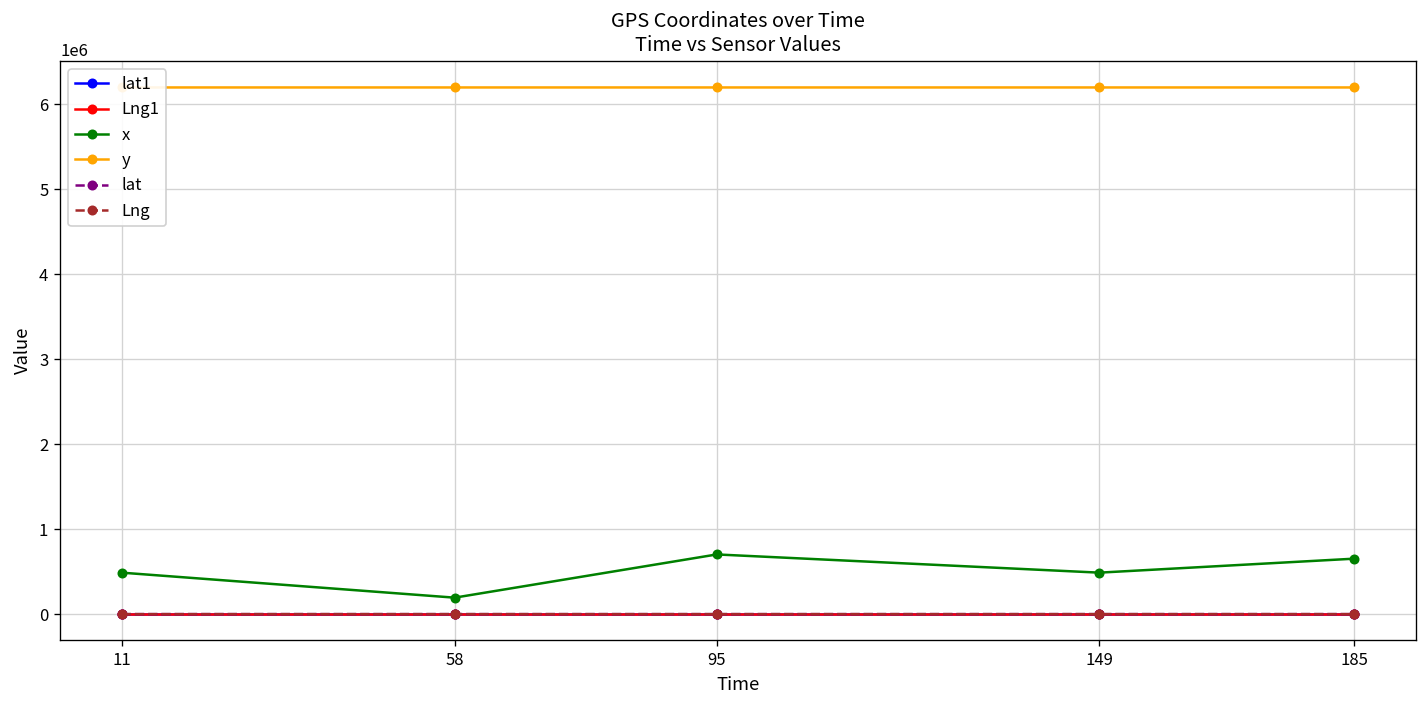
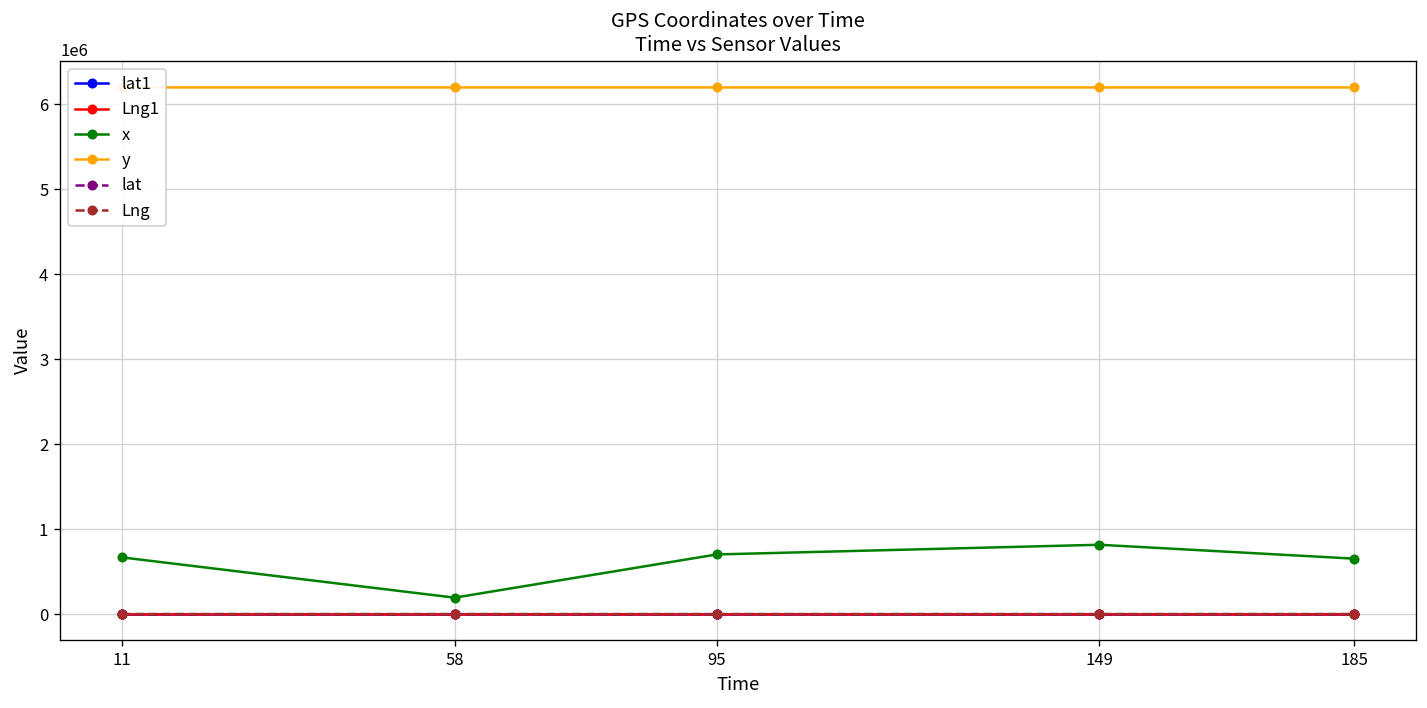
x, 11: 500000 -> 700000
x, 149: 500000 -> 800000
